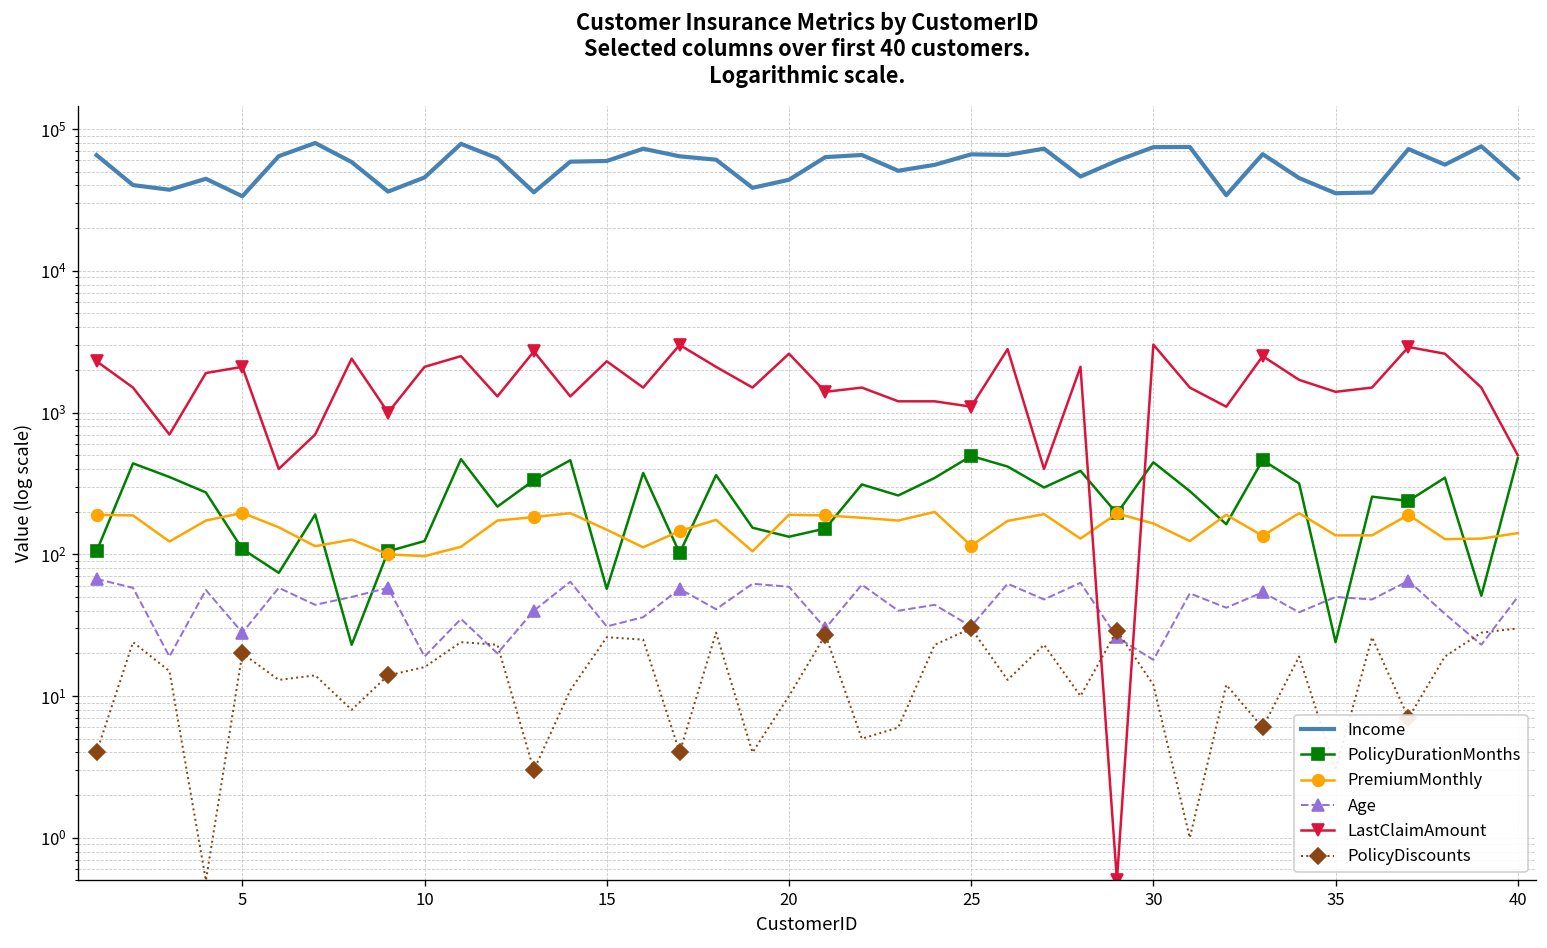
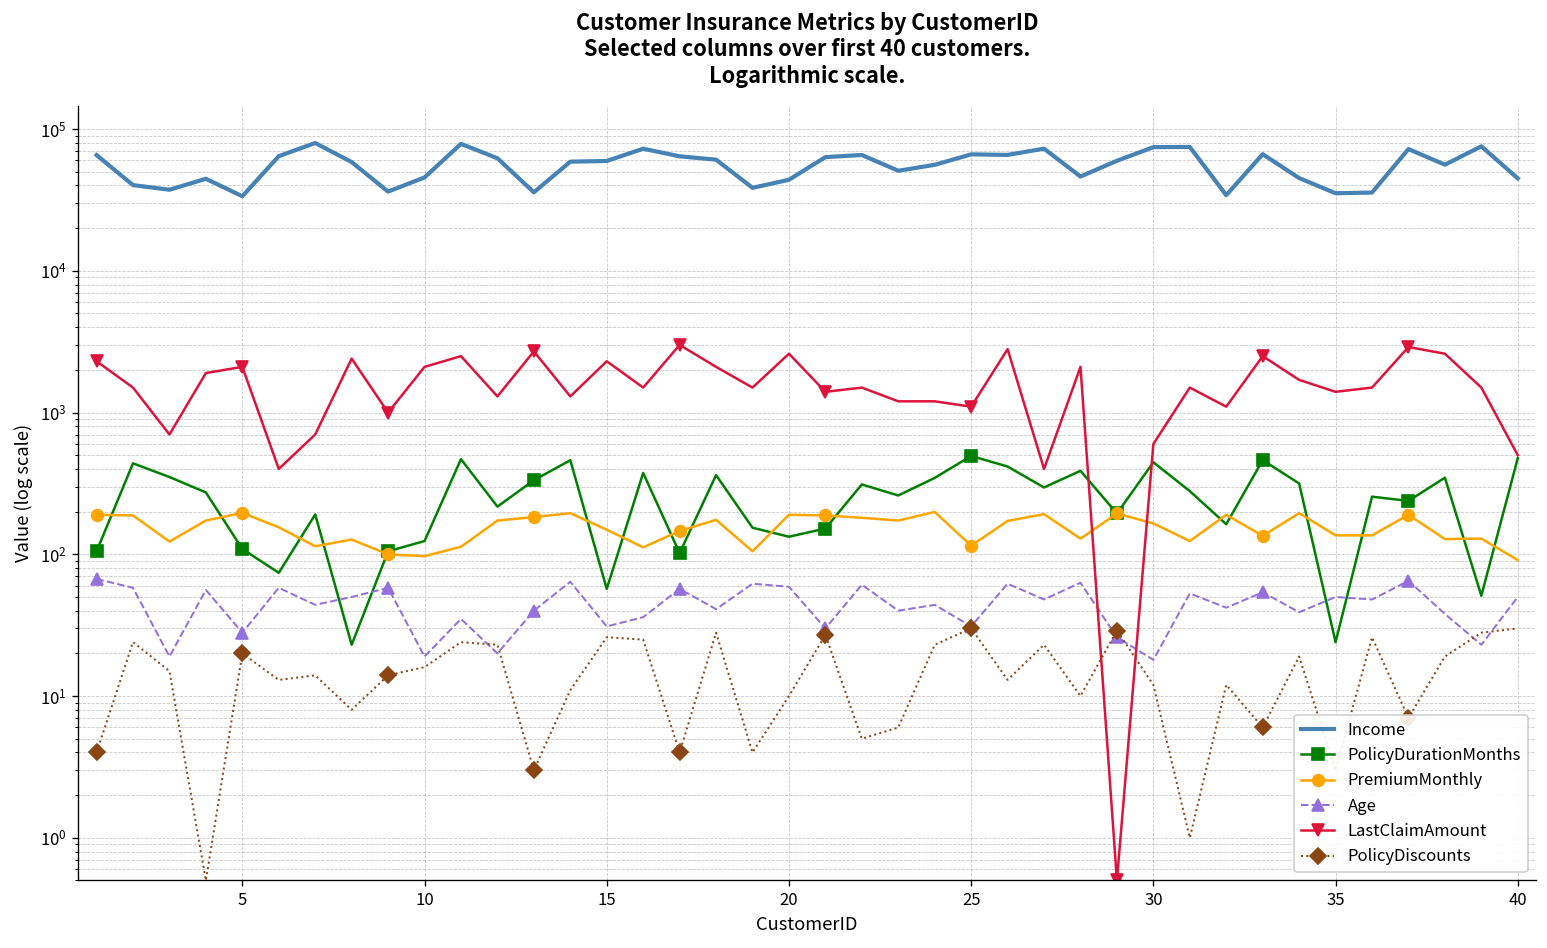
LastClaimAmount, 30: 3000 -> 600
PremiumMonthly, 40: 140 -> 90
